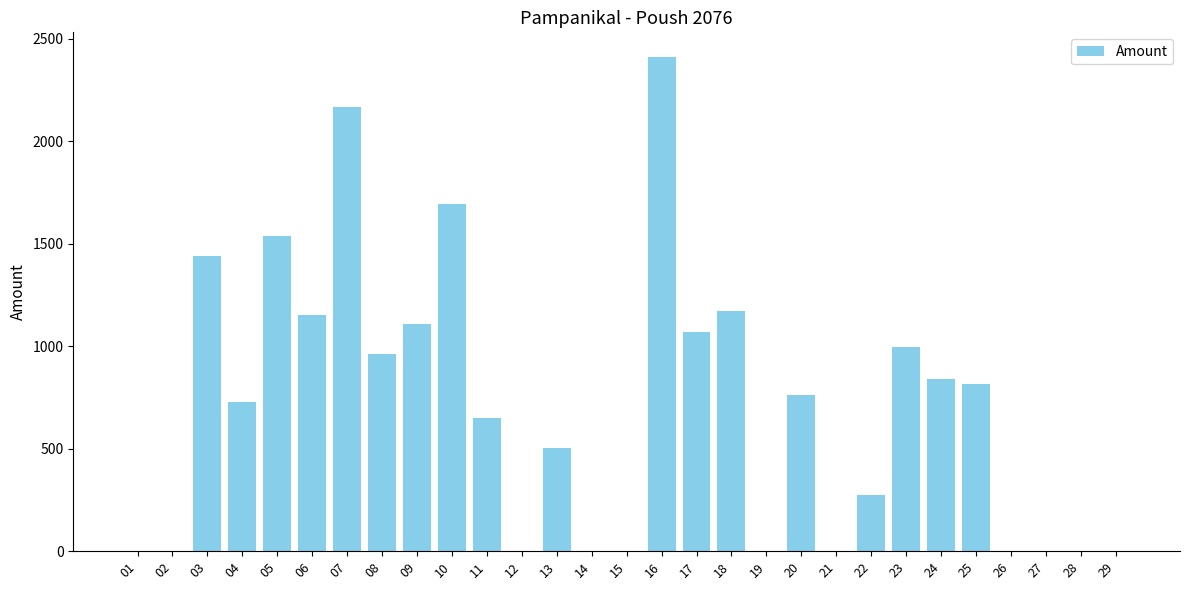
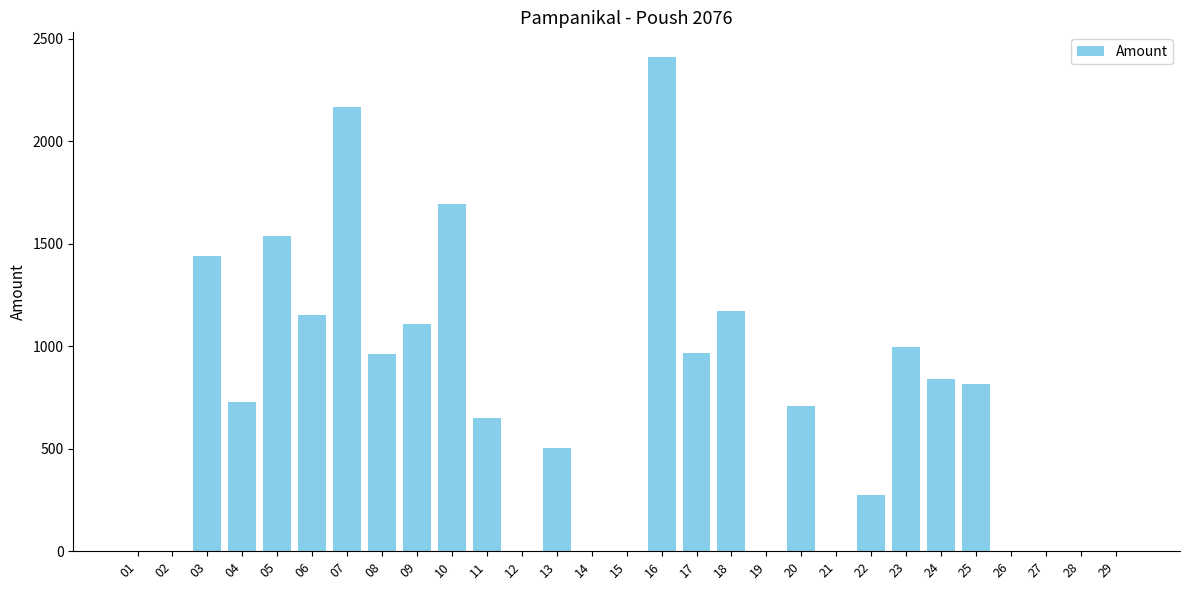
17: 1070 -> 970
20: 760 -> 710
